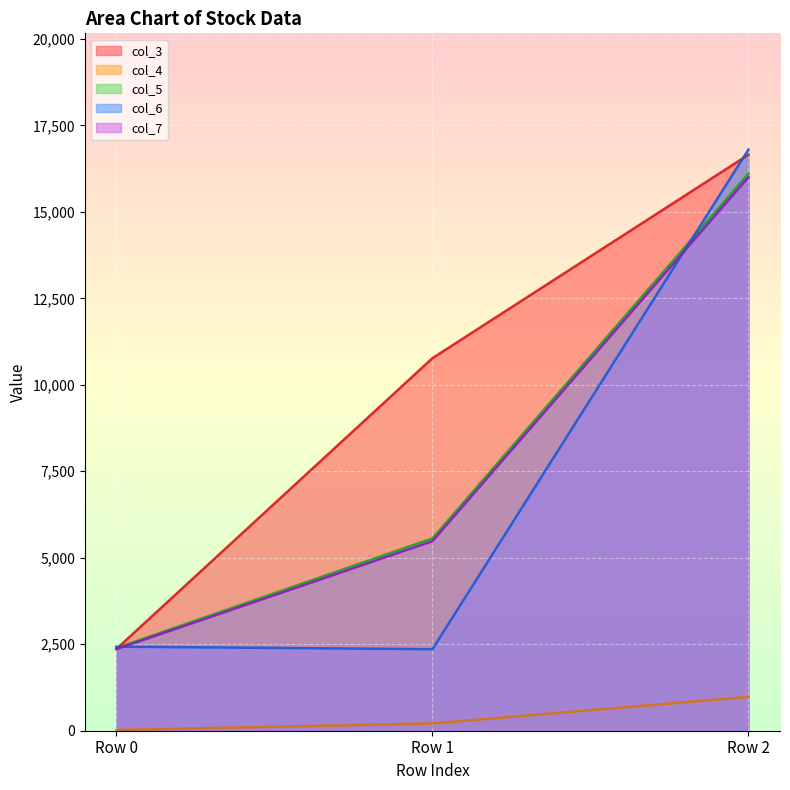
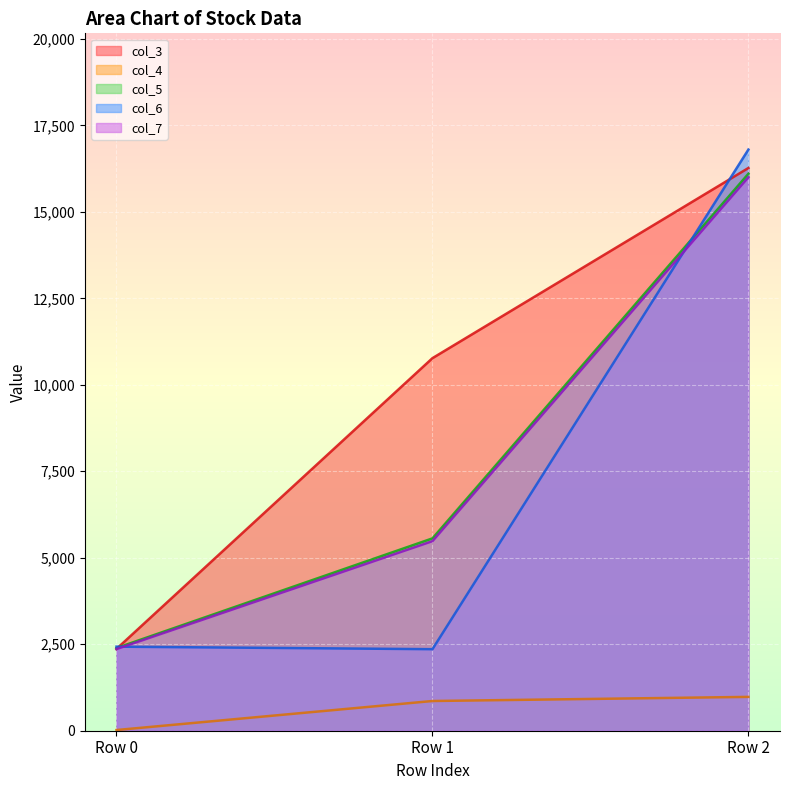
col_4, Row 1: 200 -> 900
col_3, Row 2: 16,700 -> 16,300
